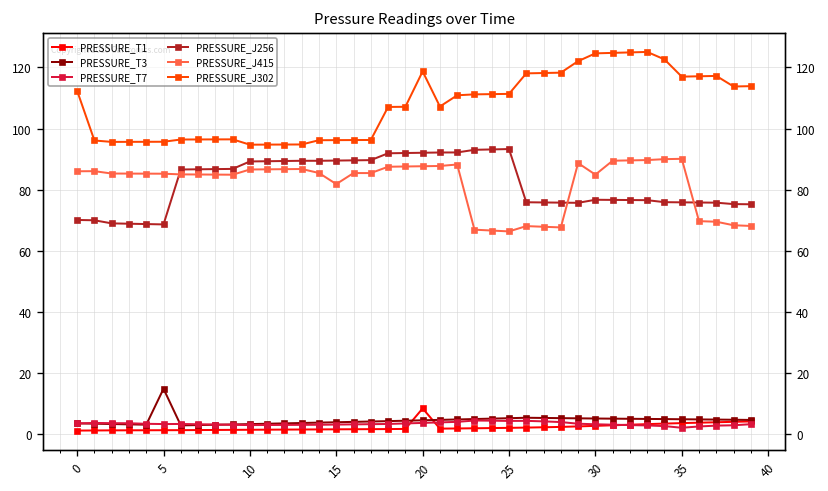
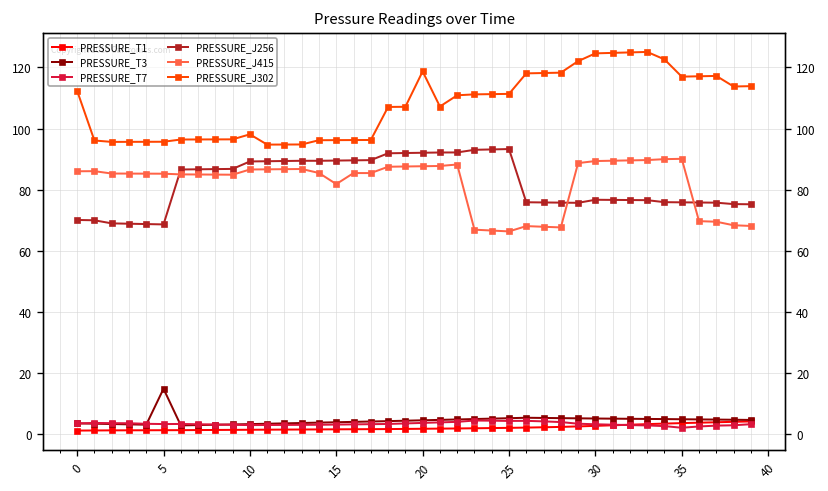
PRESSURE_J302, 10: 95 -> 98
PRESSURE_T1, 20: 8 -> 2
PRESSURE_J415, 30: 85 -> 89
